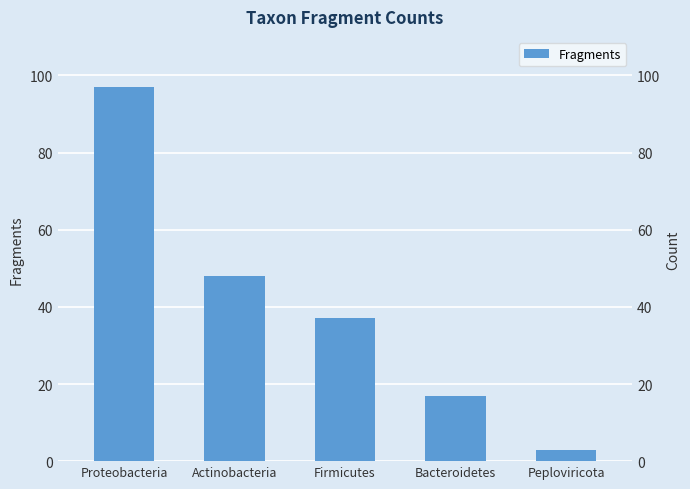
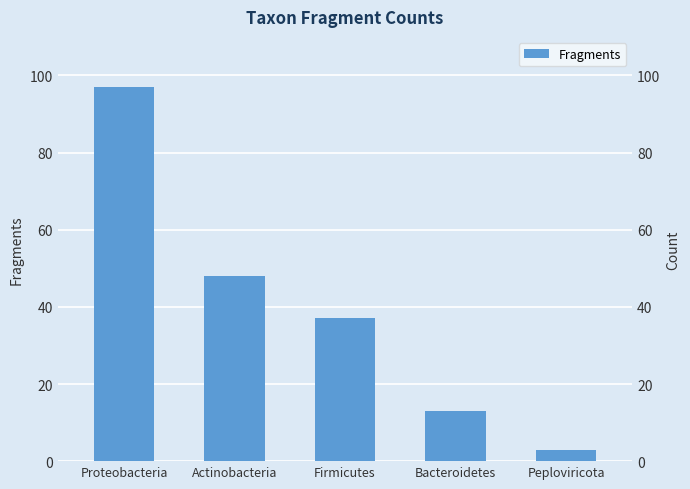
Bacteroidetes: 17 -> 13
